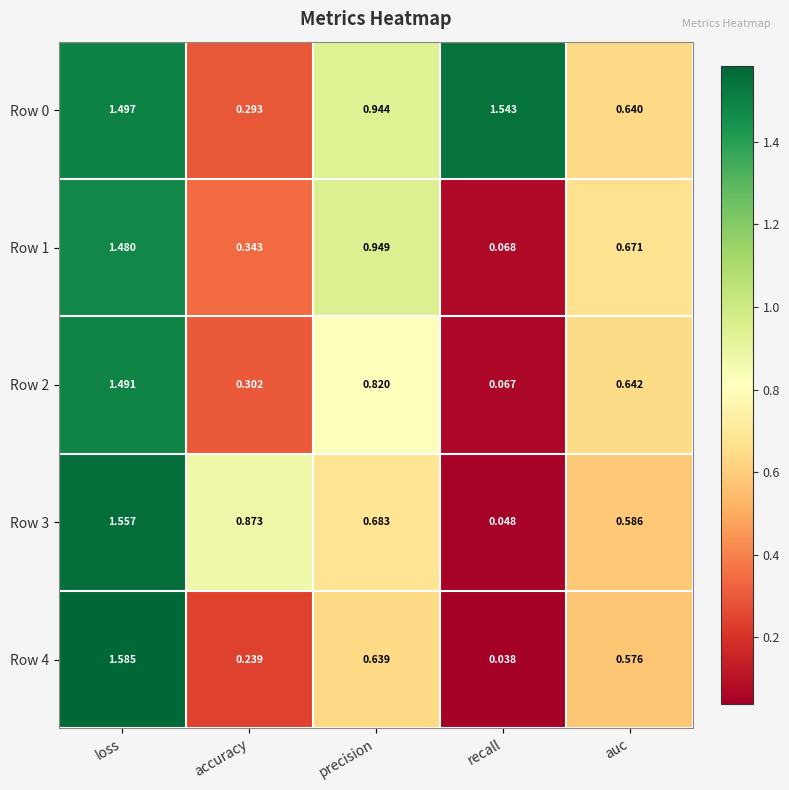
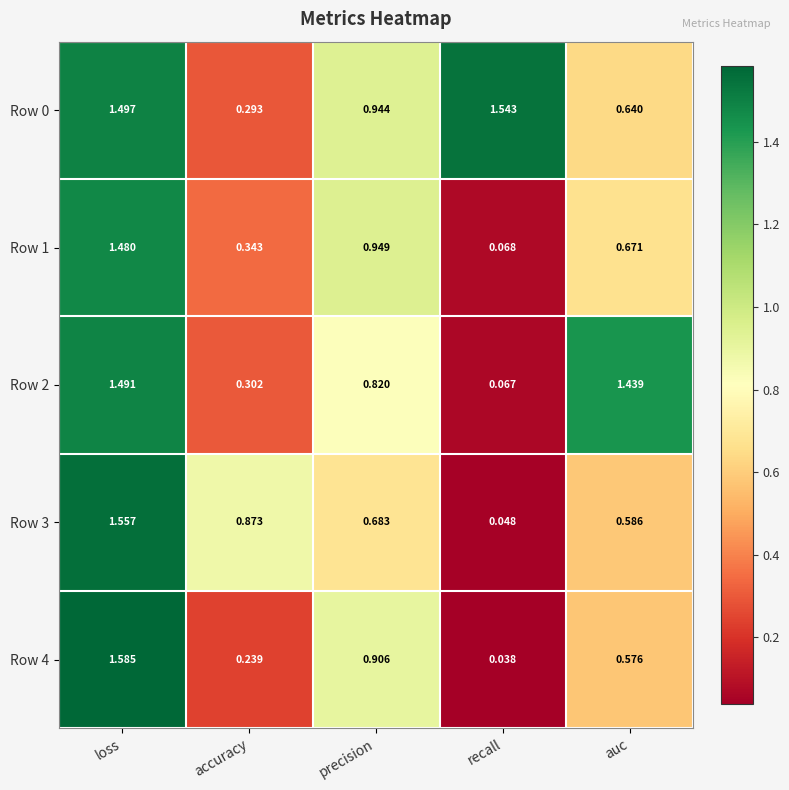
Row 2, auc: 0.642 -> 1.439
Row 4, precision: 0.639 -> 0.906
